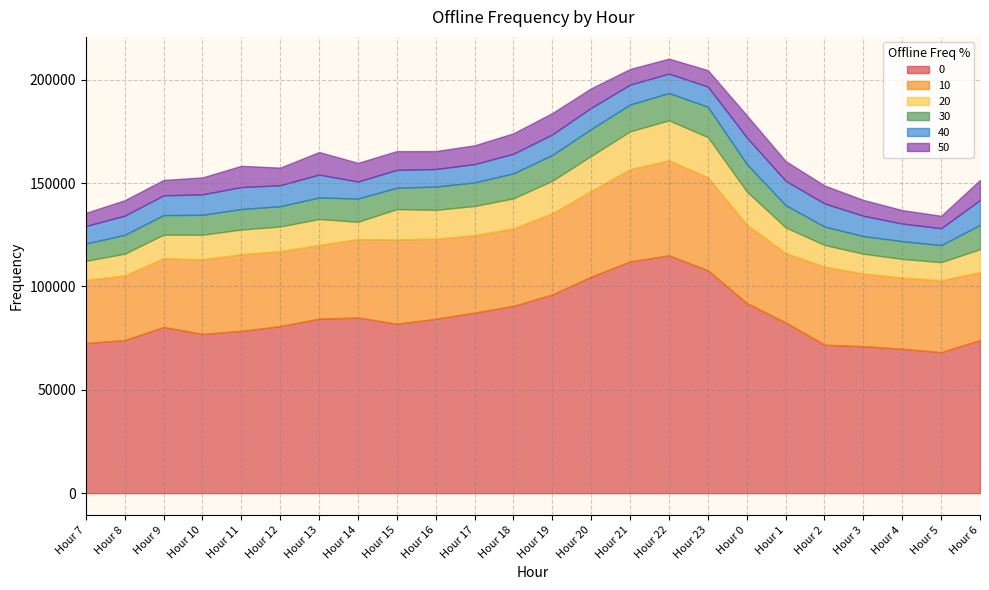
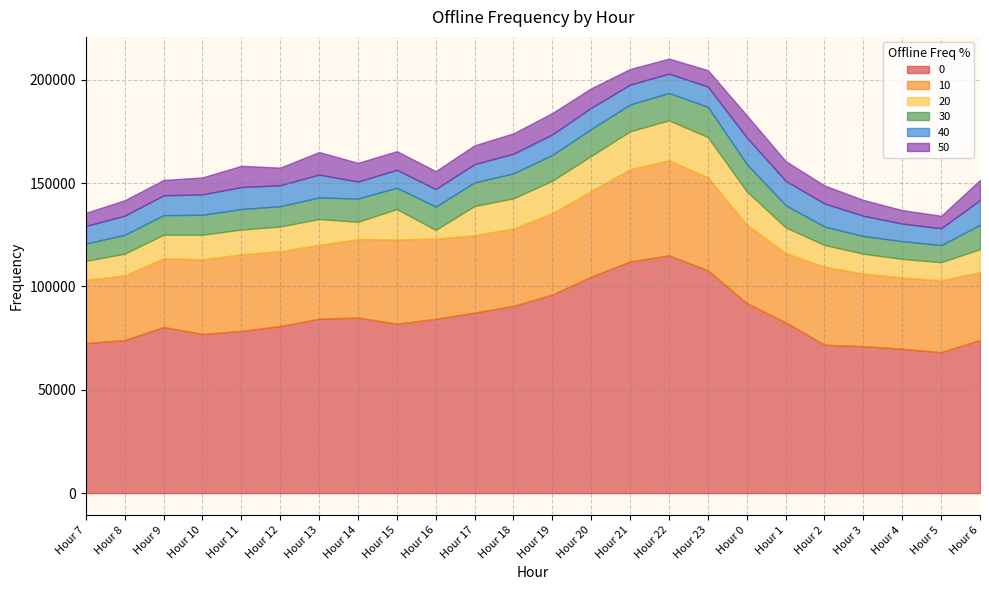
20, Hour 16: 14000 -> 4000
